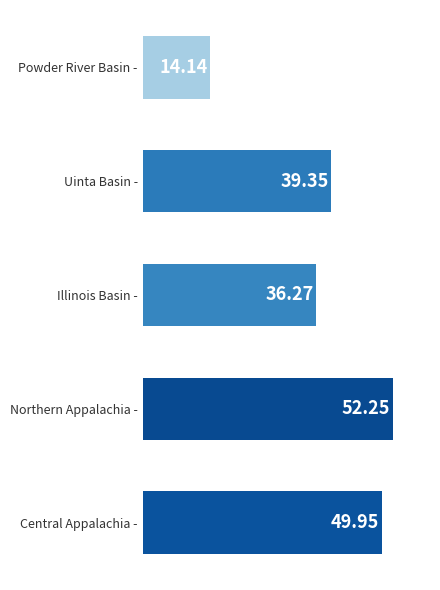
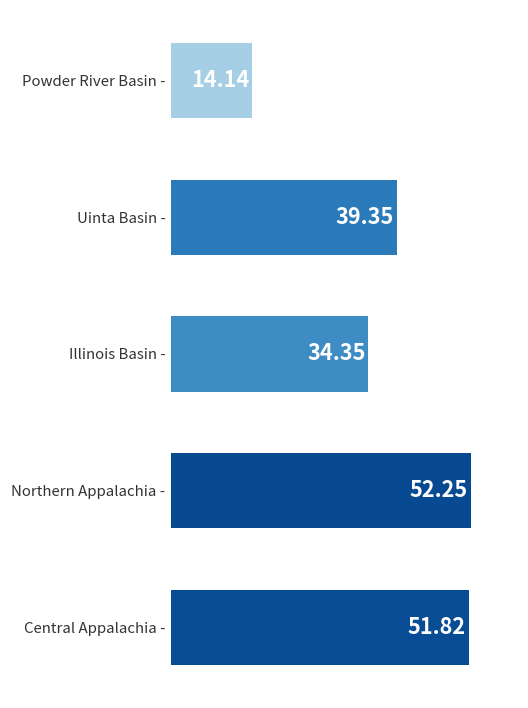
Illinois Basin -: 36.27 -> 34.35
Central Appalachia -: 49.95 -> 51.82
